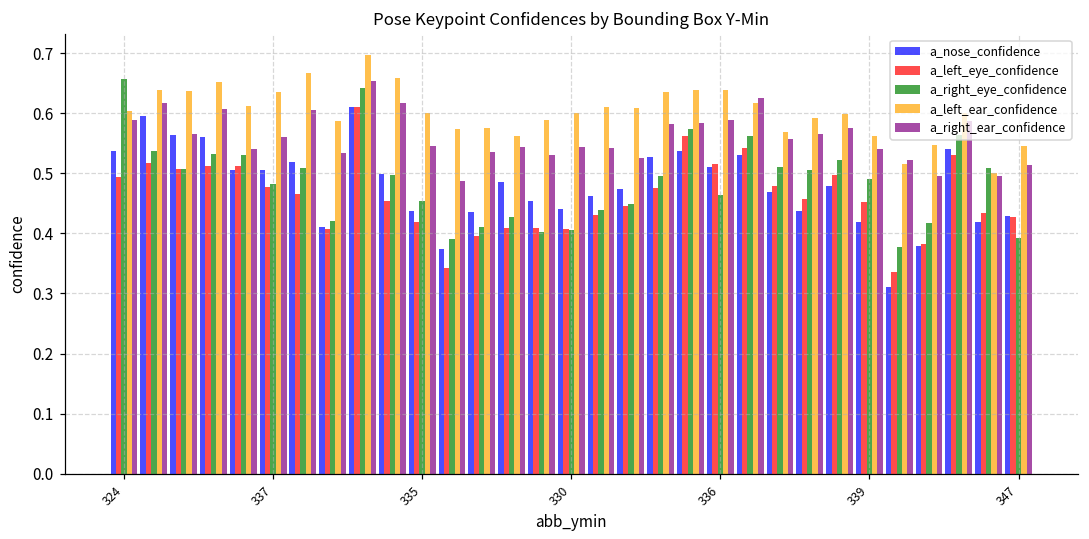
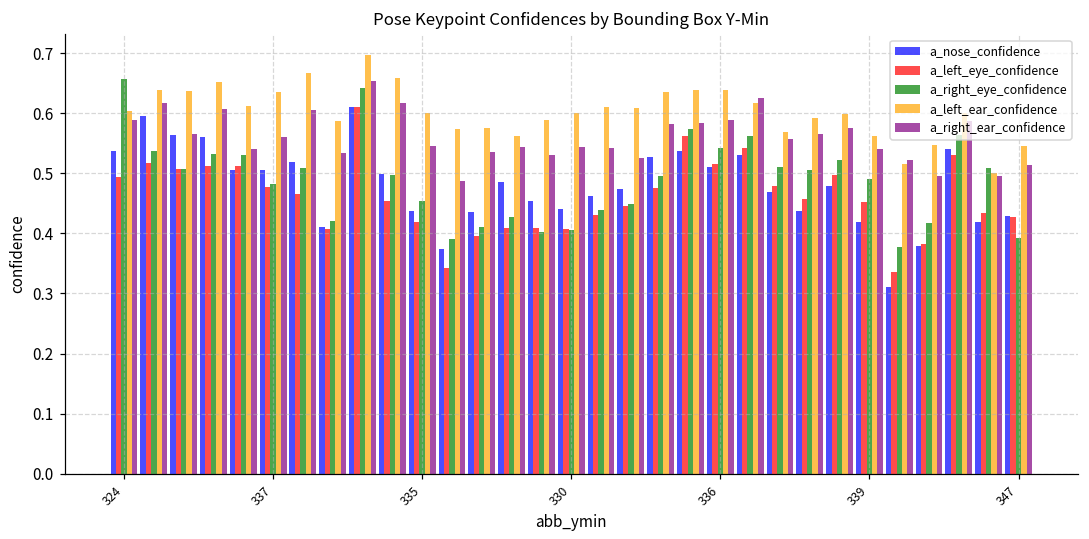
a_right_eye_confidence, 336: 0.46 -> 0.54
